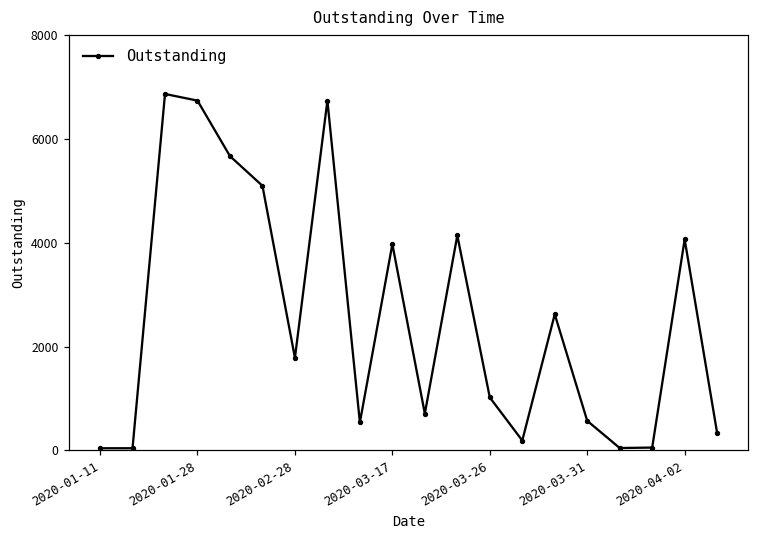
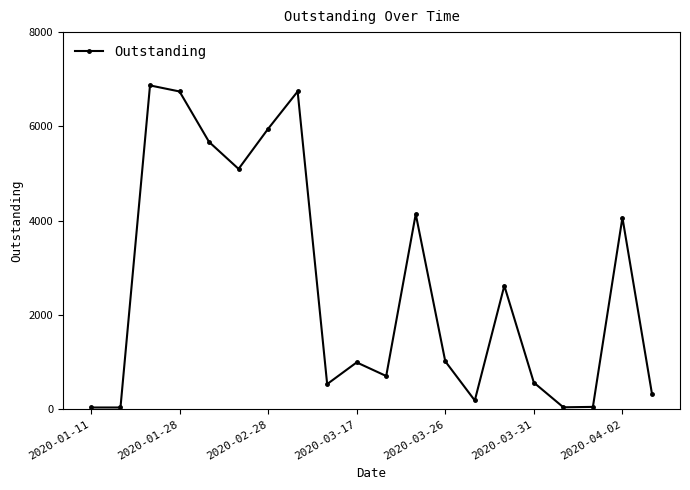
2020-02-28: 1800 -> 5900
2020-03-17: 4000 -> 1000
